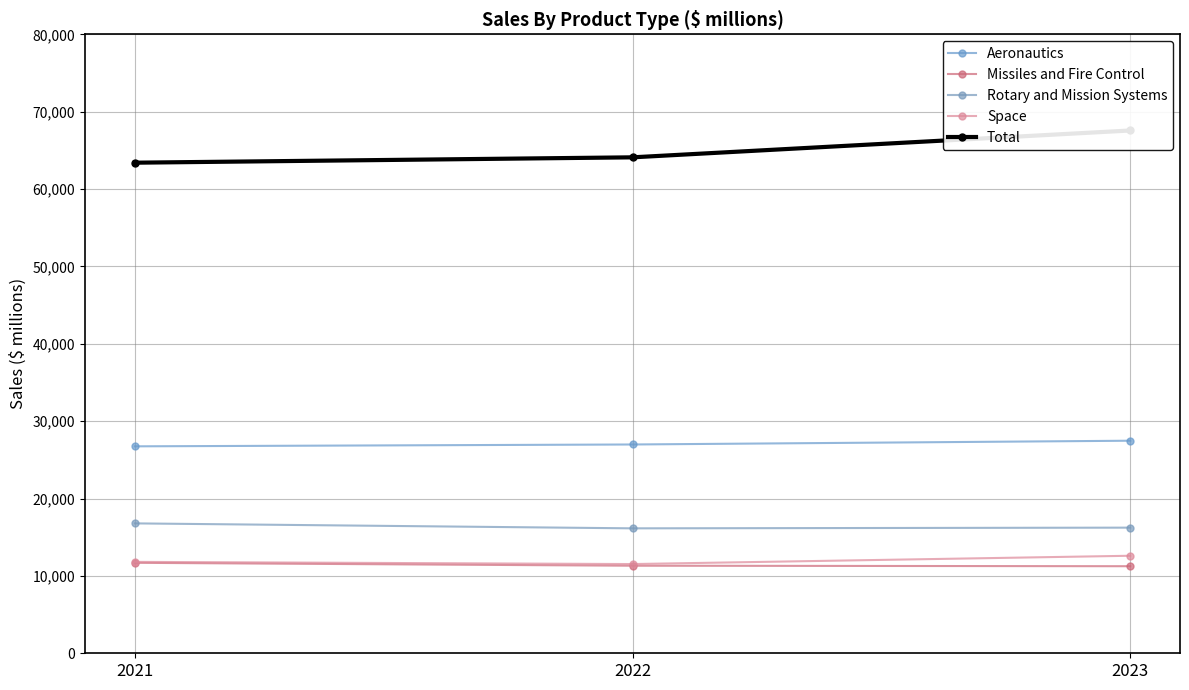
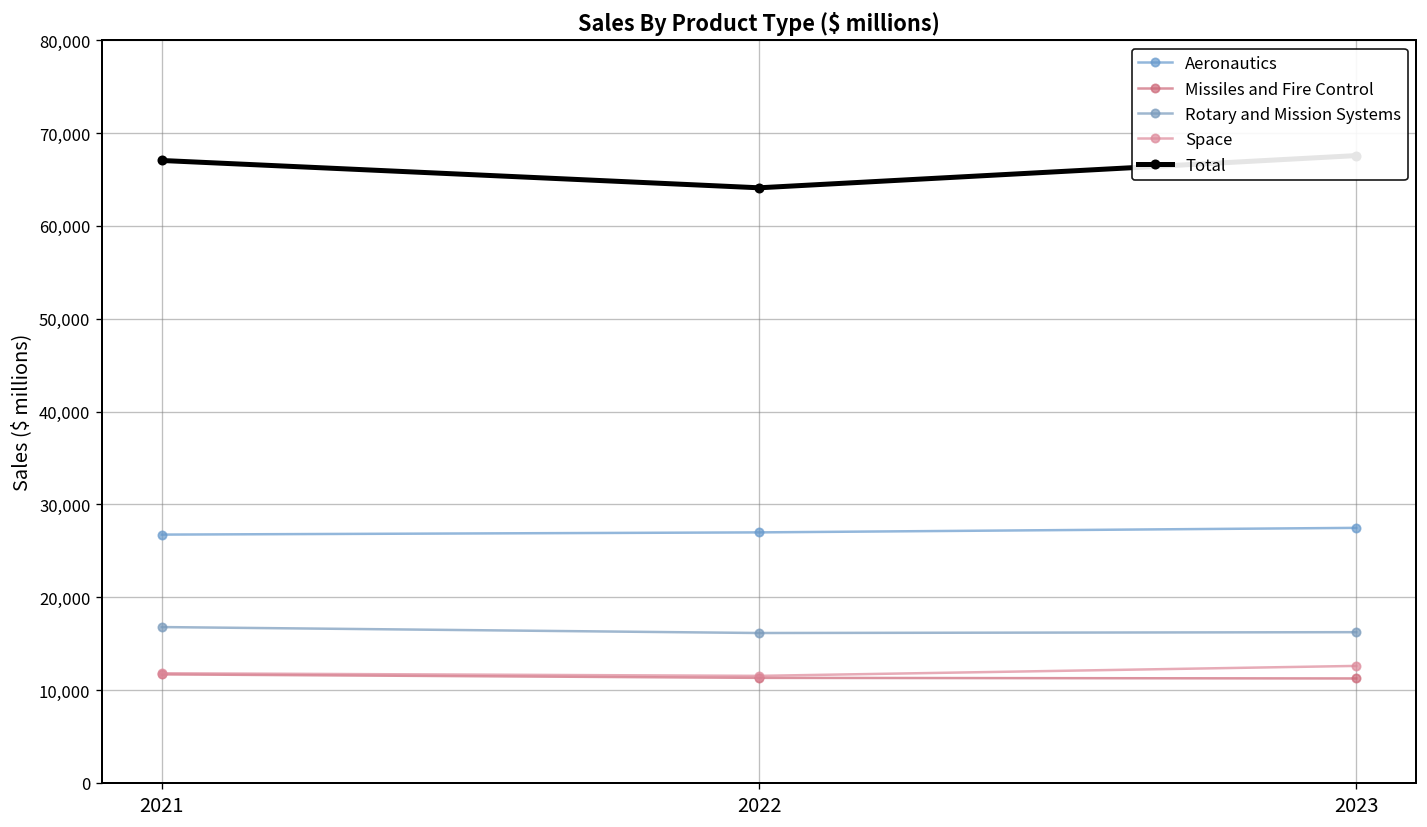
Total, 2021: 63,000 -> 67,000
